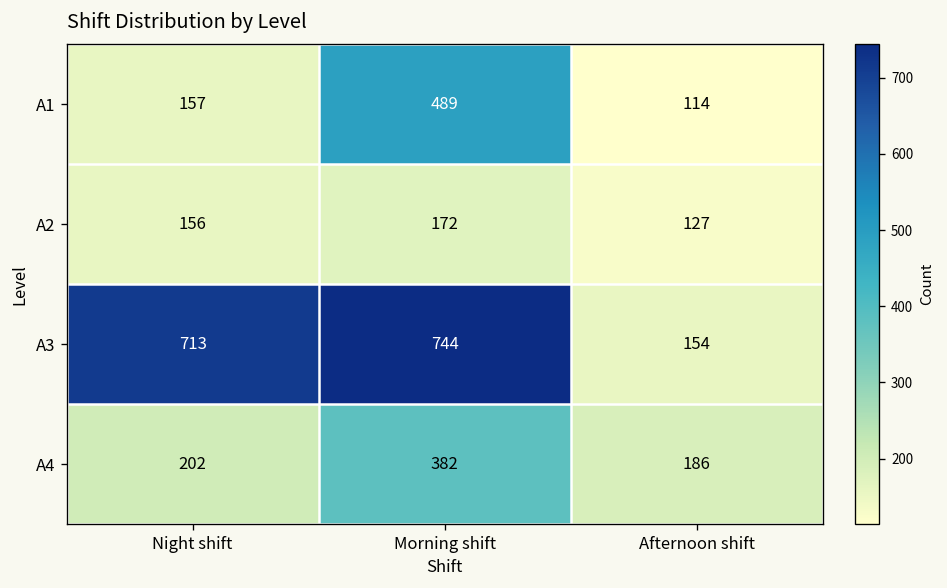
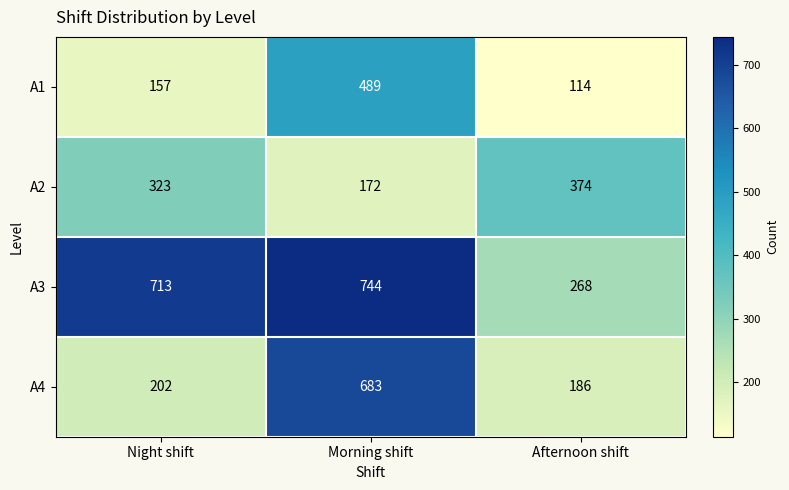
A2, Night shift: 156 -> 323
A2, Afternoon shift: 127 -> 374
A3, Afternoon shift: 154 -> 268
A4, Morning shift: 382 -> 683
